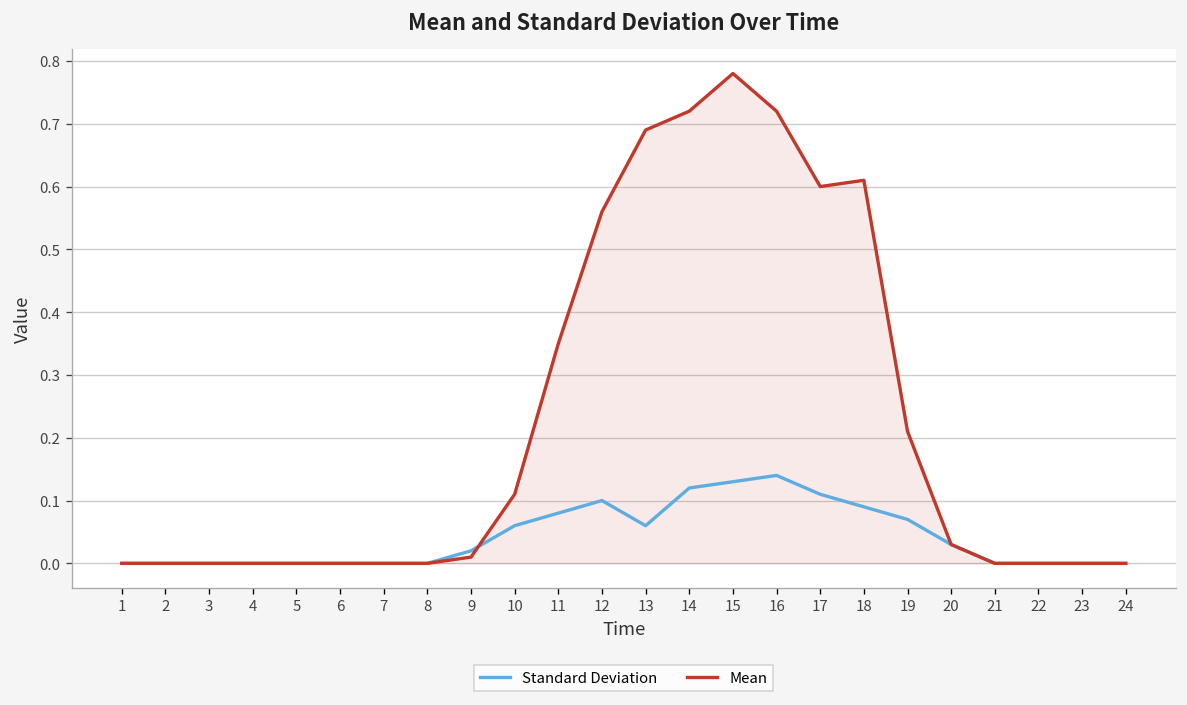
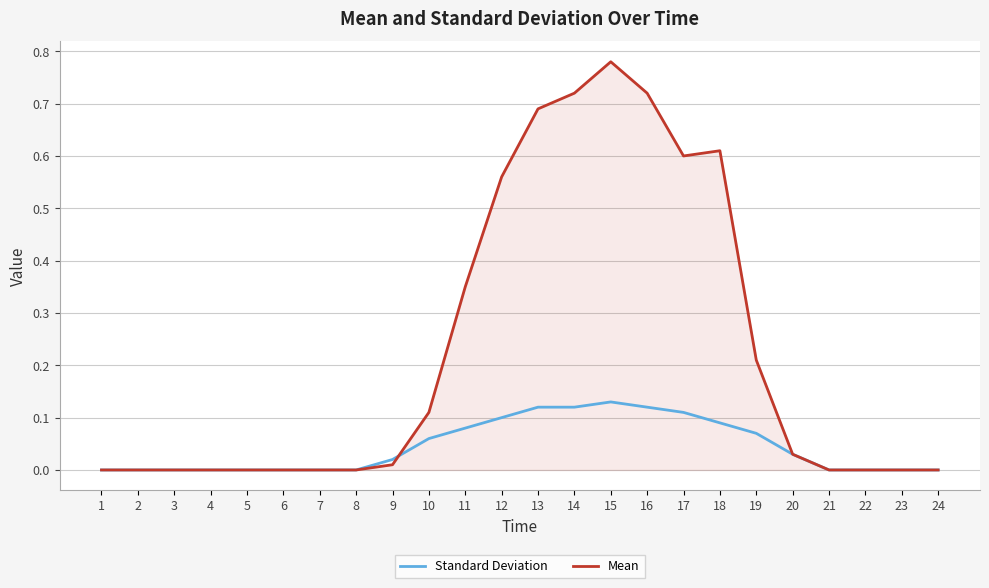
Standard Deviation, 13: 0.06 -> 0.12
Standard Deviation, 16: 0.14 -> 0.12
